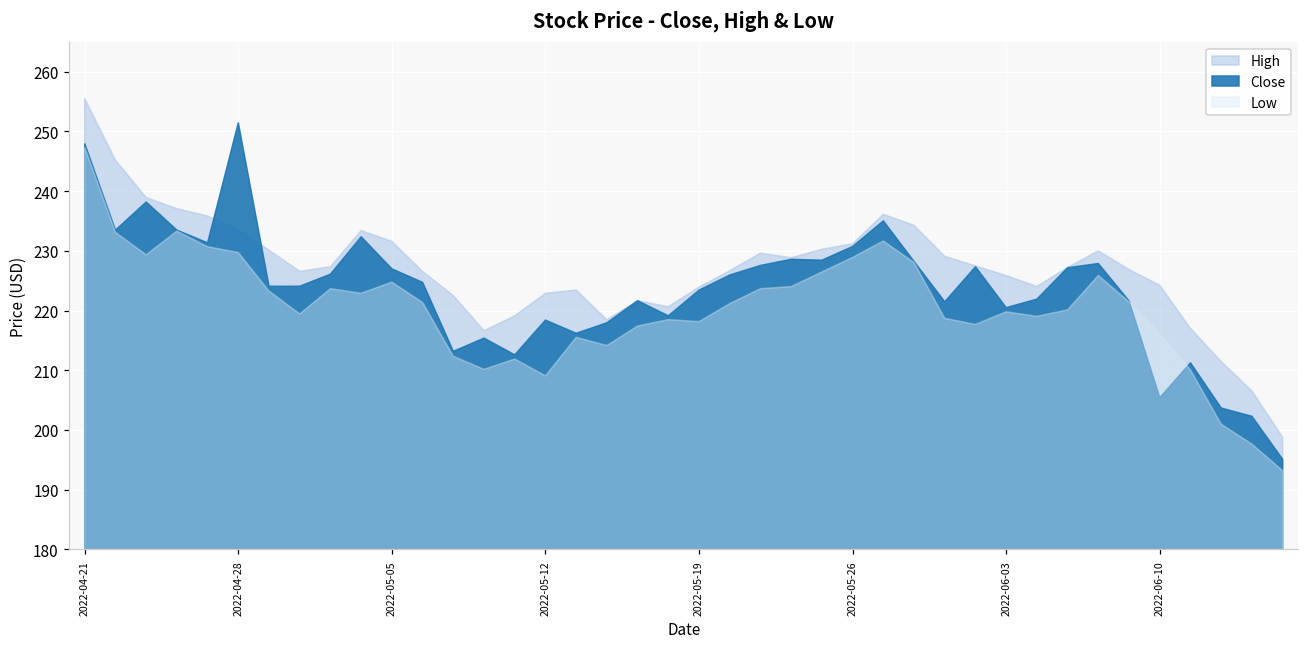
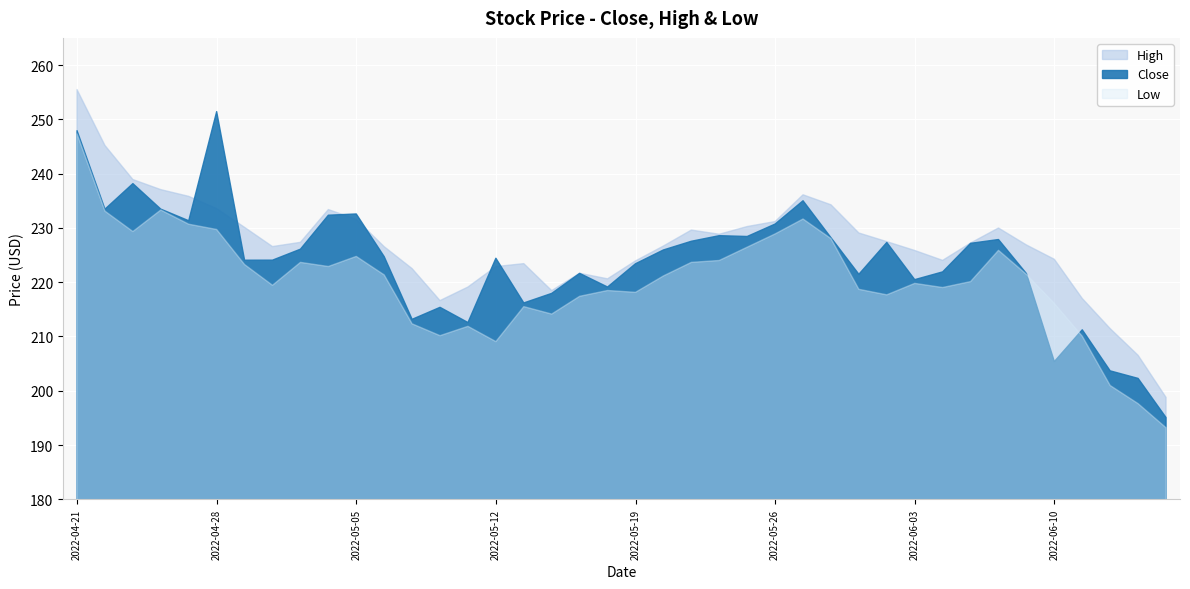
Close, 2022-05-05: 227 -> 233
Close, 2022-05-12: 218 -> 224
